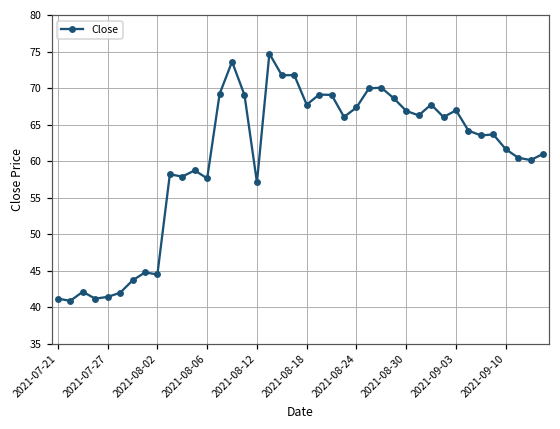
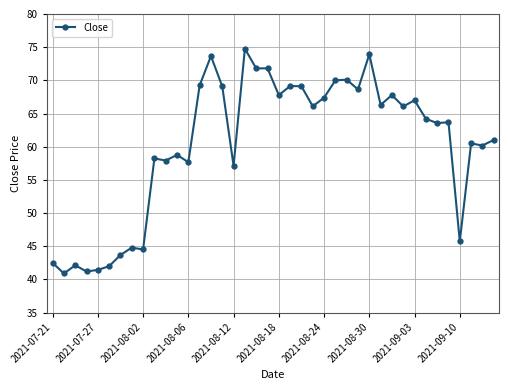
2021-07-21: 41 -> 43
2021-08-30: 67 -> 74
2021-09-10: 62 -> 46
